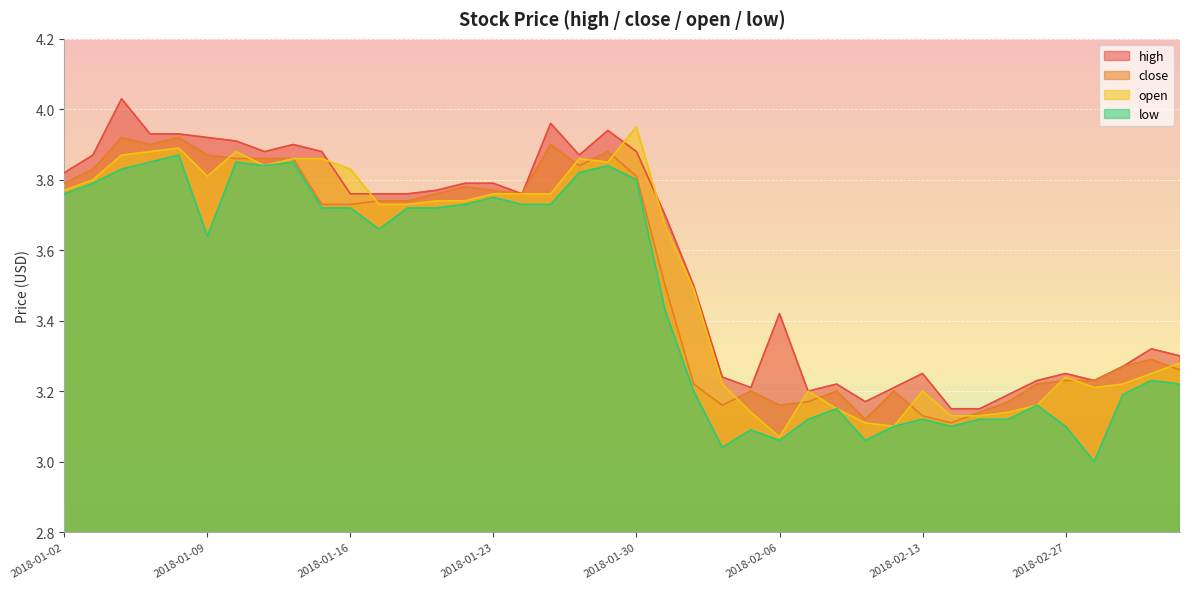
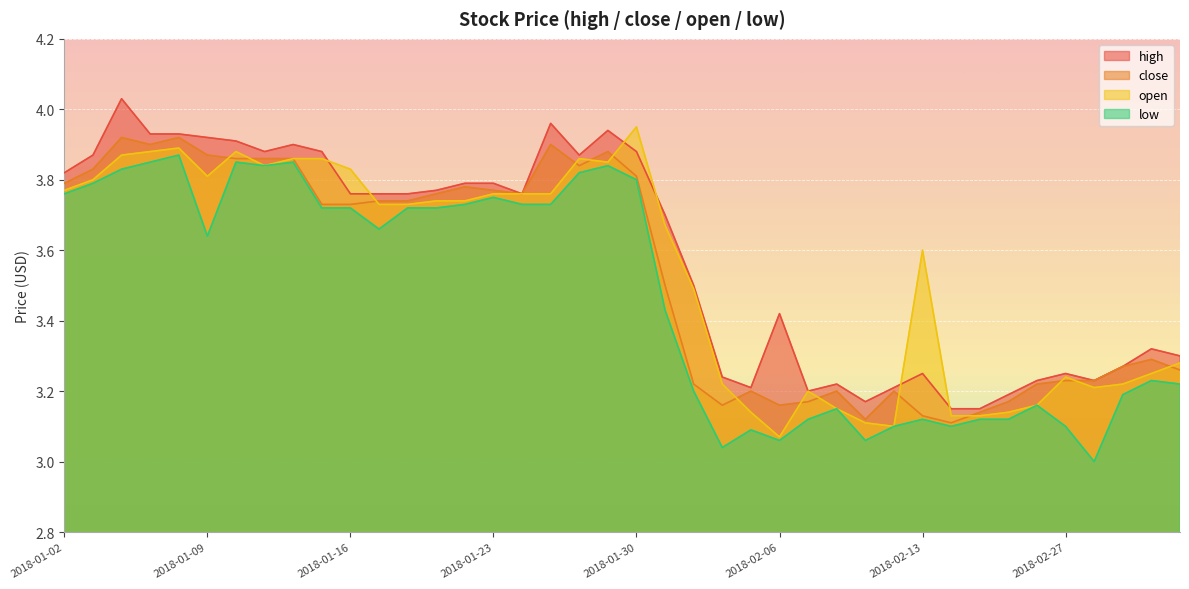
open, 2018-02-13: 3.2 -> 3.6
